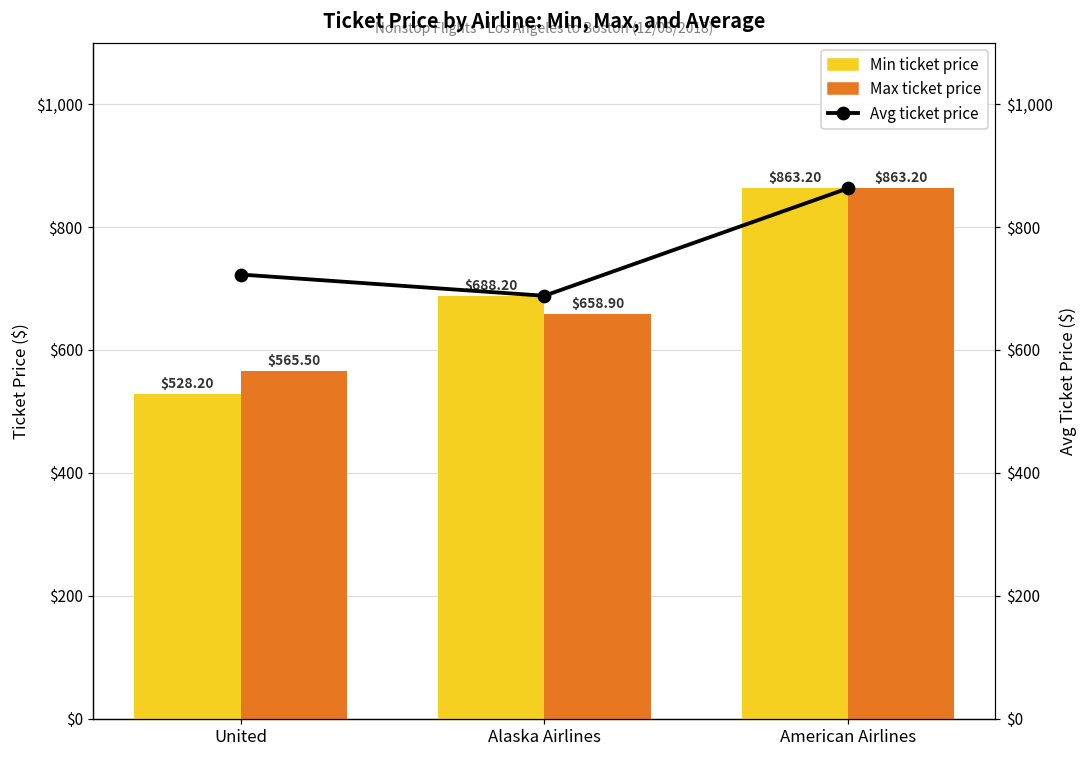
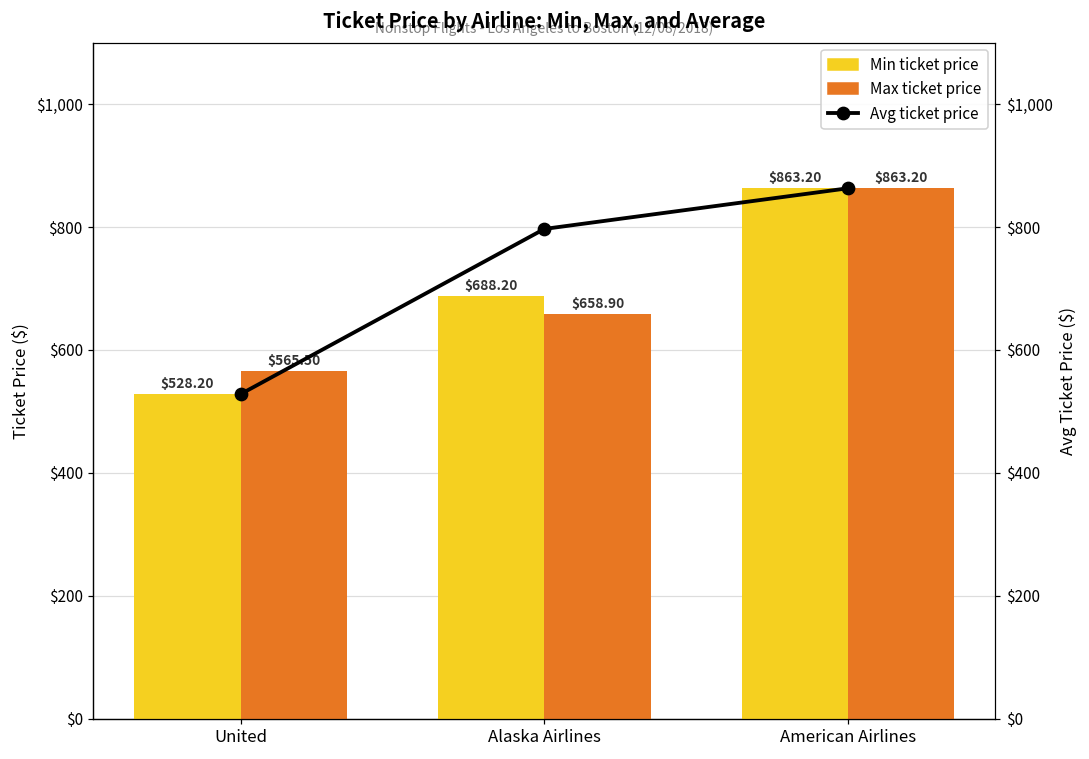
Avg ticket price, United: $720 -> $530
Avg ticket price, Alaska Airlines: $690 -> $800
